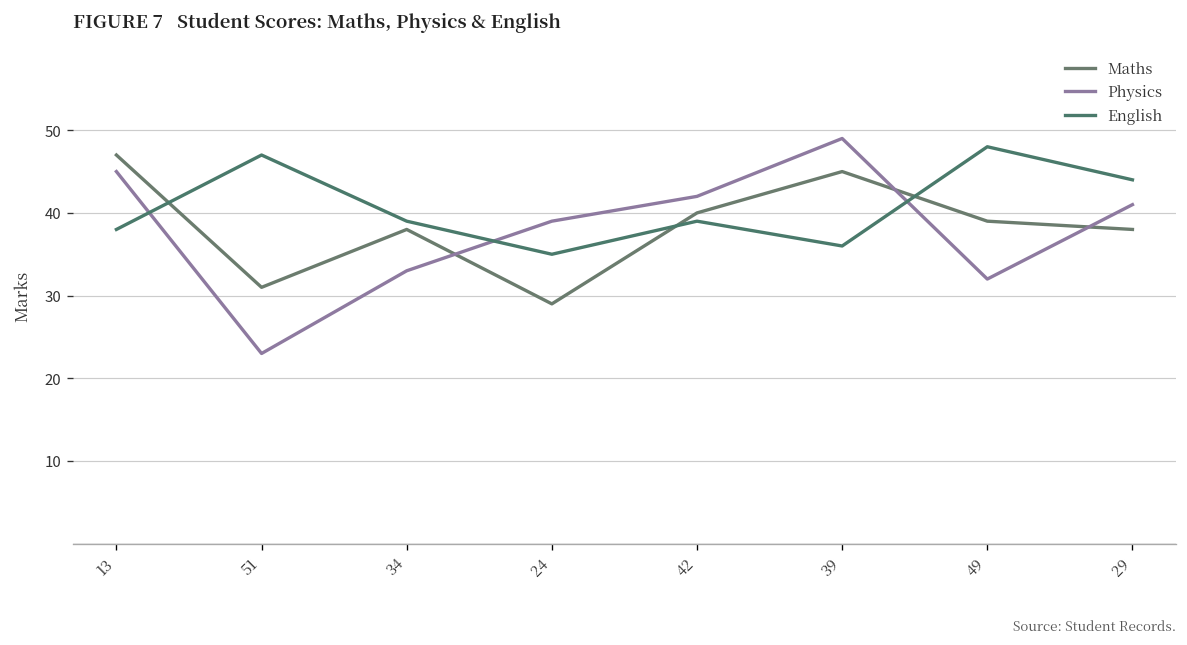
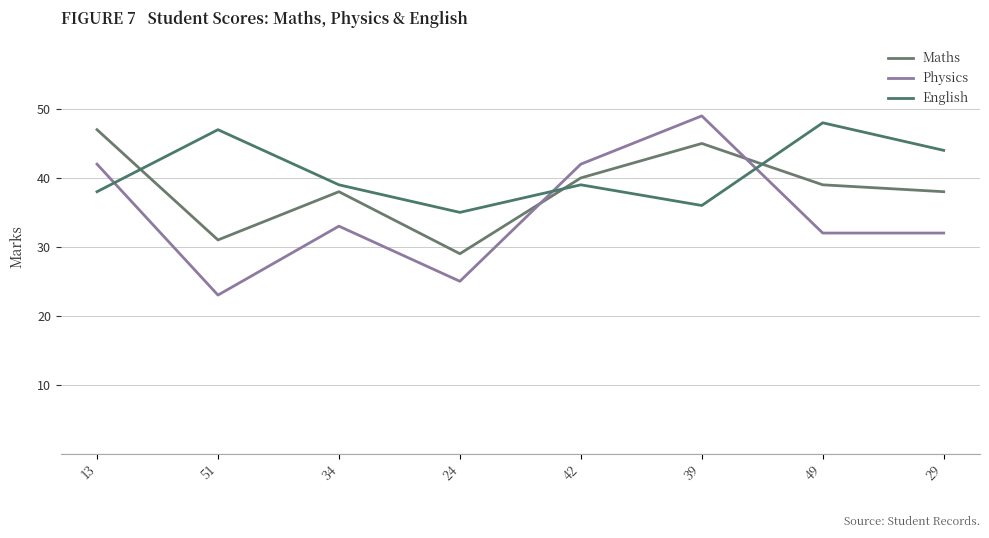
Physics, 13: 45 -> 42
Physics, 24: 39 -> 25
Physics, 29: 41 -> 32
